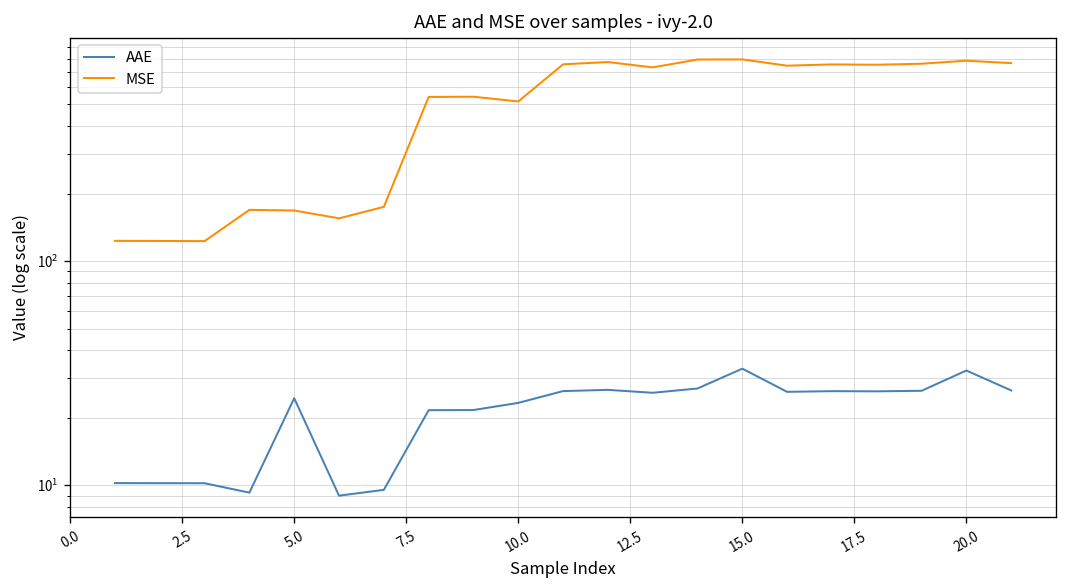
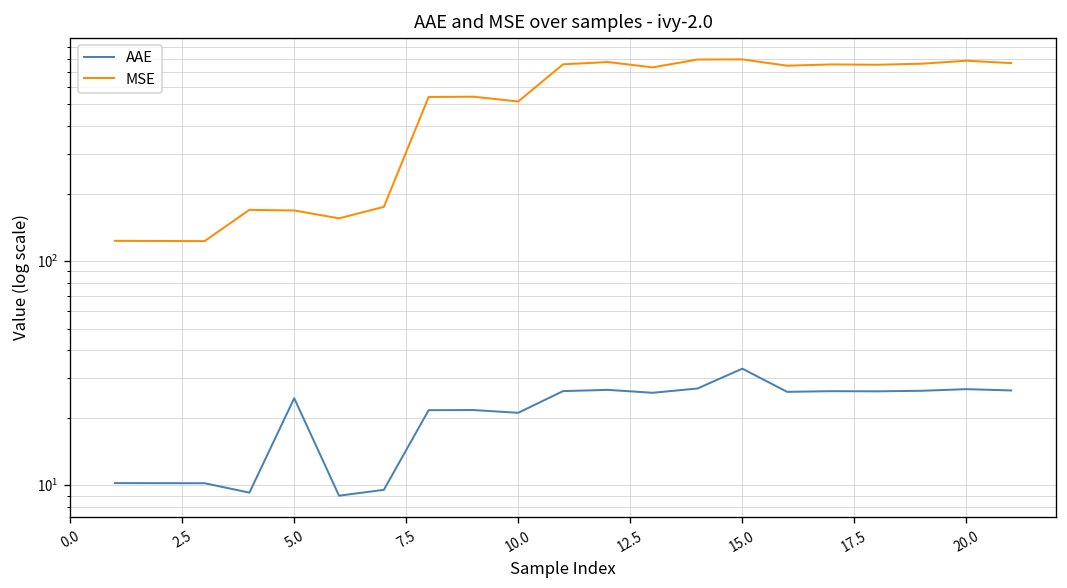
AAE, 10.0: 23 -> 21
AAE, 20.0: 33 -> 27
